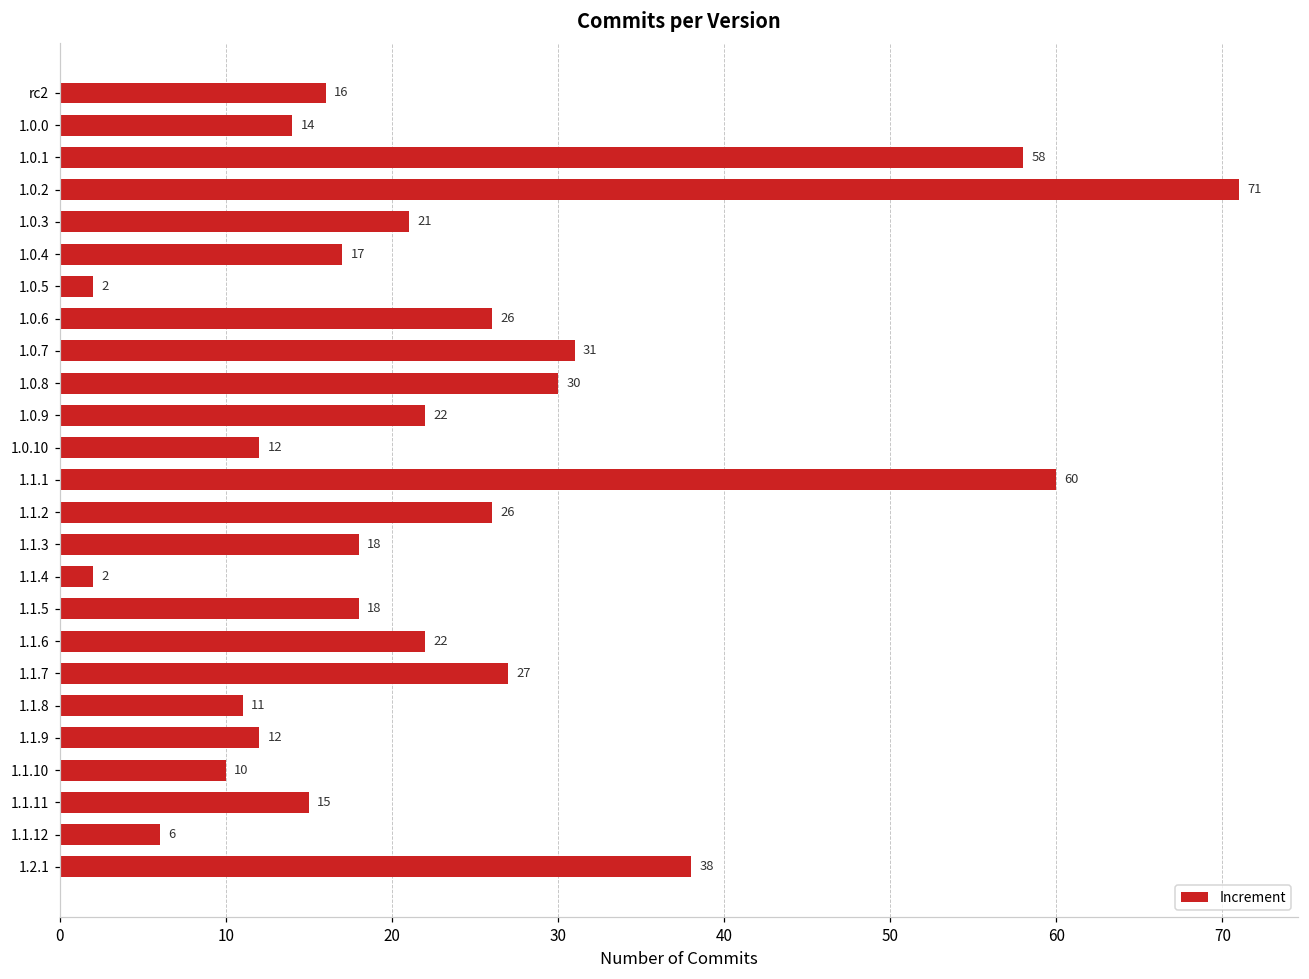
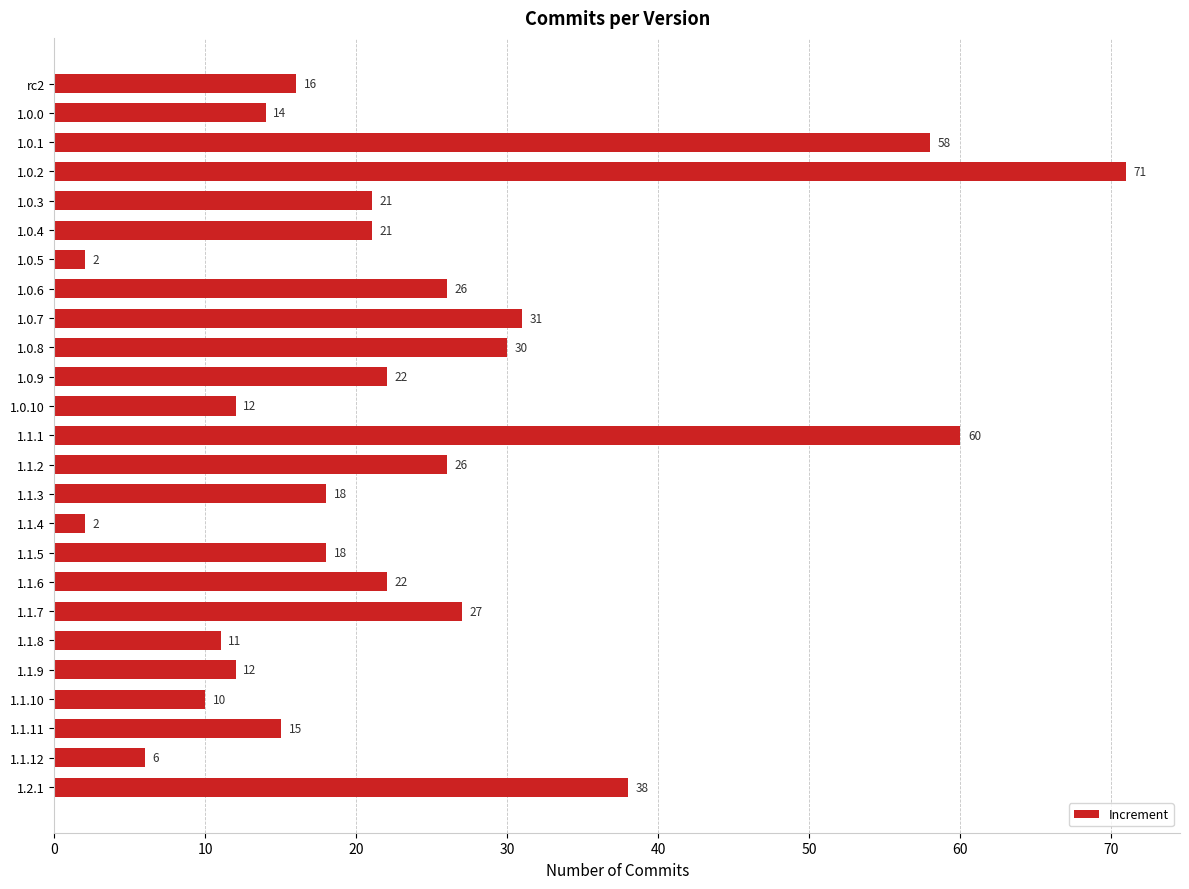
1.0.4: 17 -> 21
